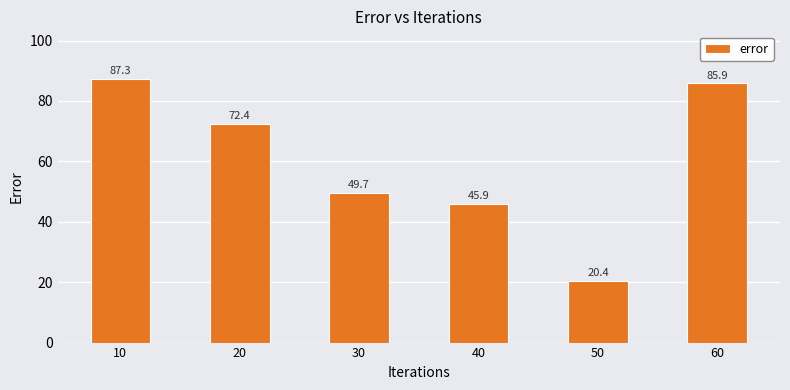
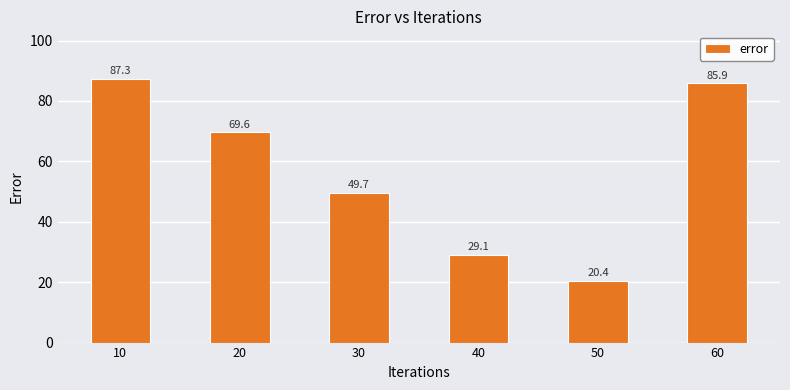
20: 72.4 -> 69.6
40: 45.9 -> 29.1
